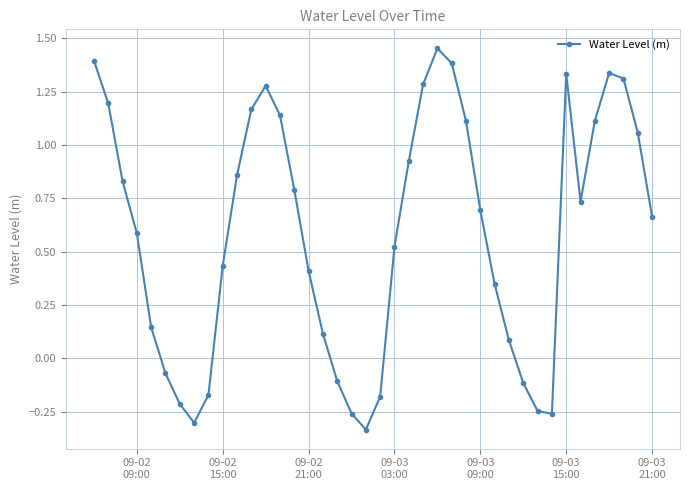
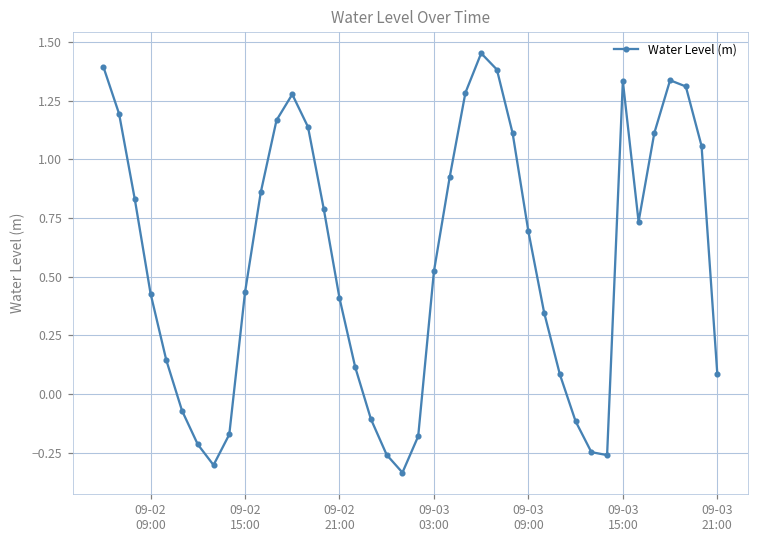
09-02 09:00: 0.59 -> 0.43
09-03 21:00: 0.66 -> 0.09
